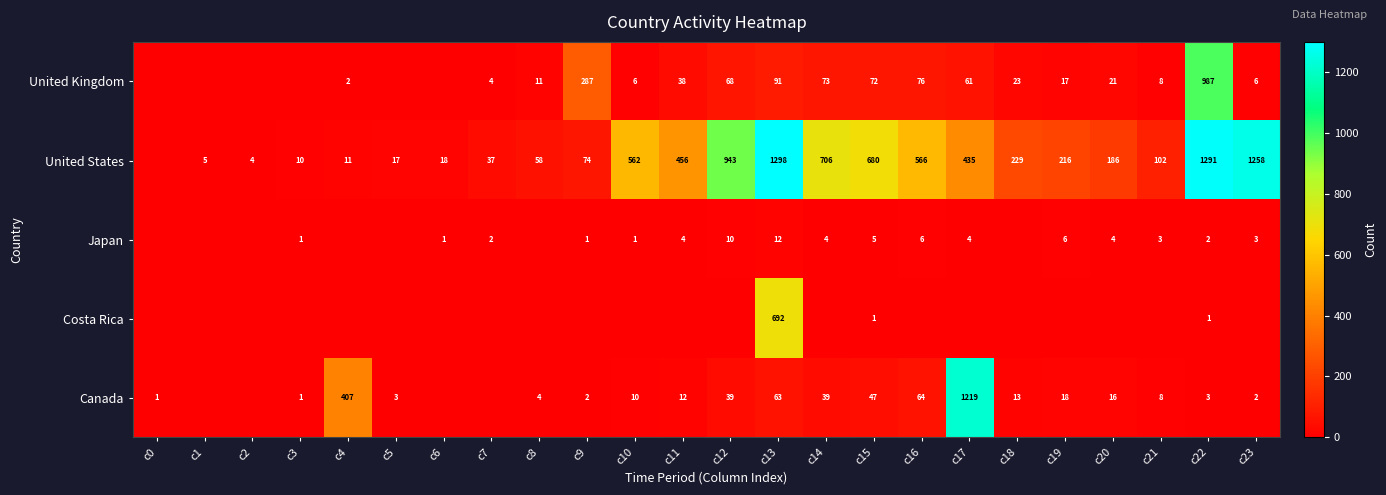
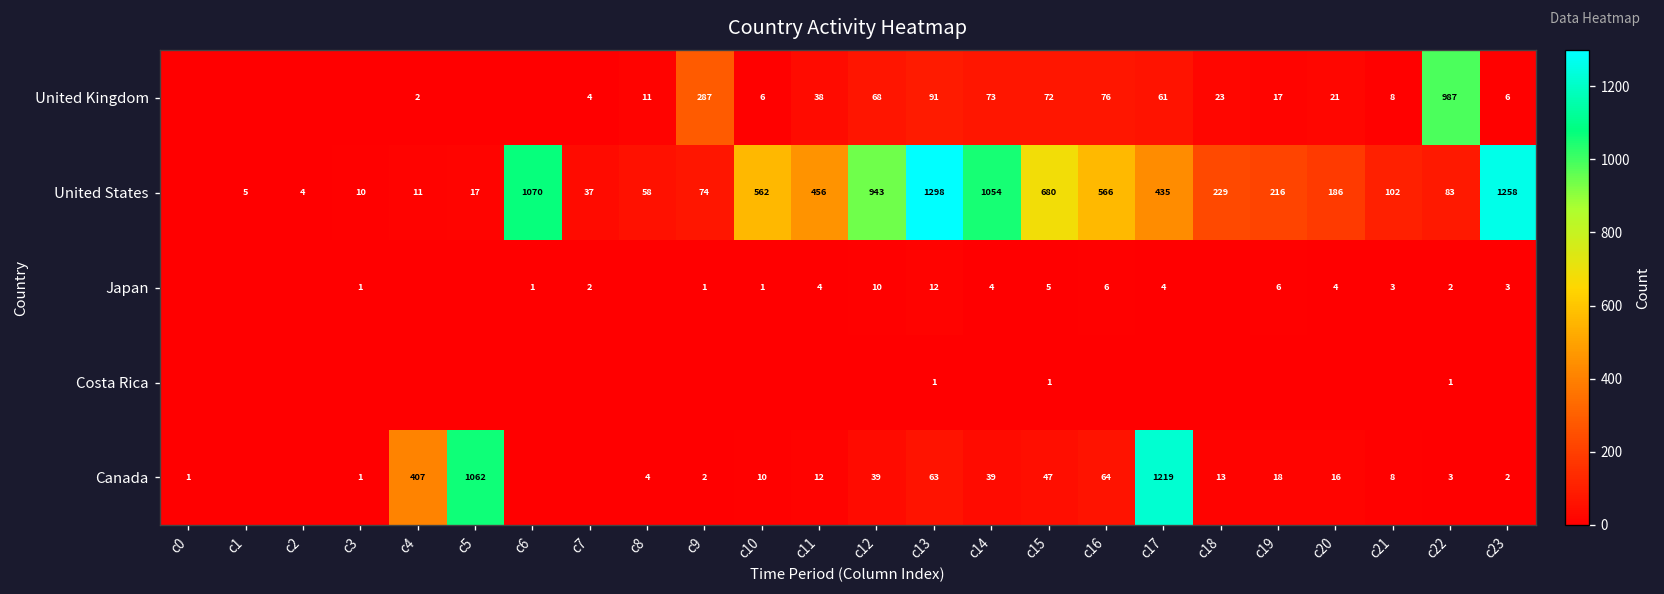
United States, c6: 18 -> 1070
United States, c14: 706 -> 1054
United States, c22: 1291 -> 83
Costa Rica, c13: 692 -> 1
Canada, c5: 3 -> 1062
